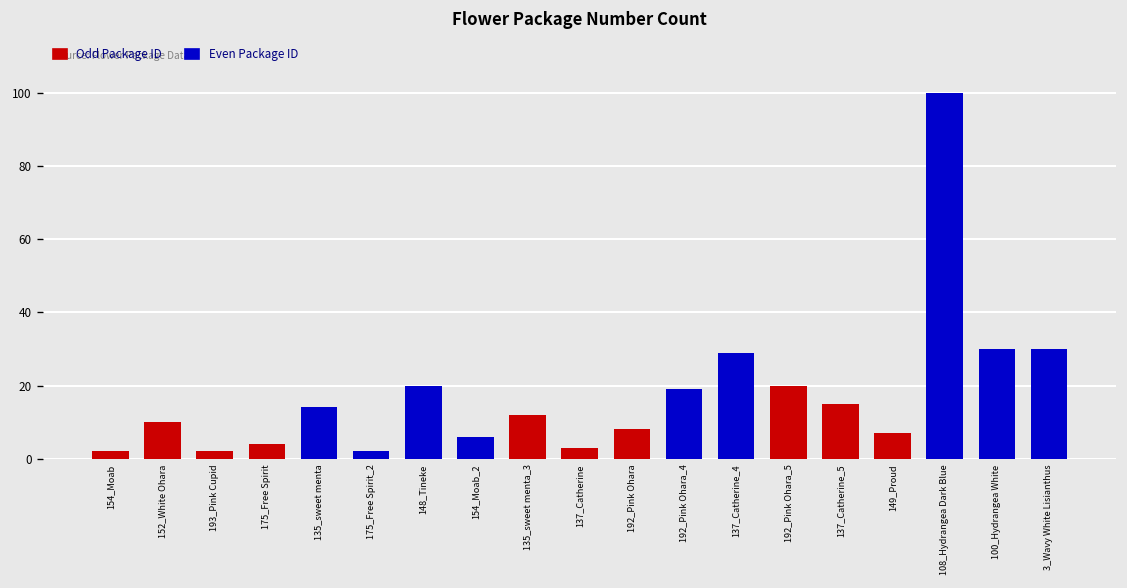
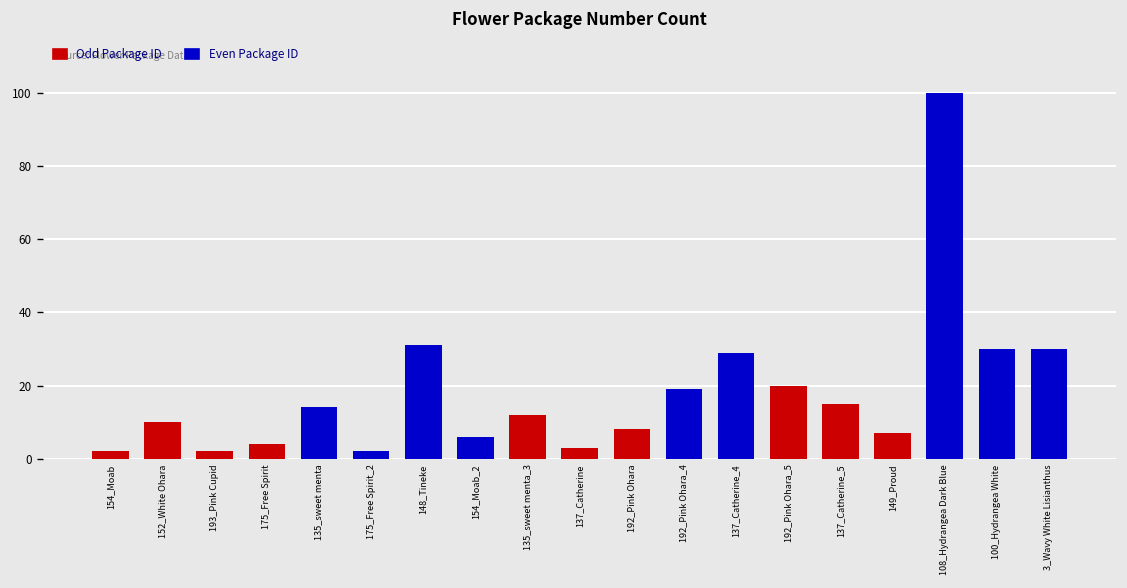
148_Tineke: 20 -> 31
